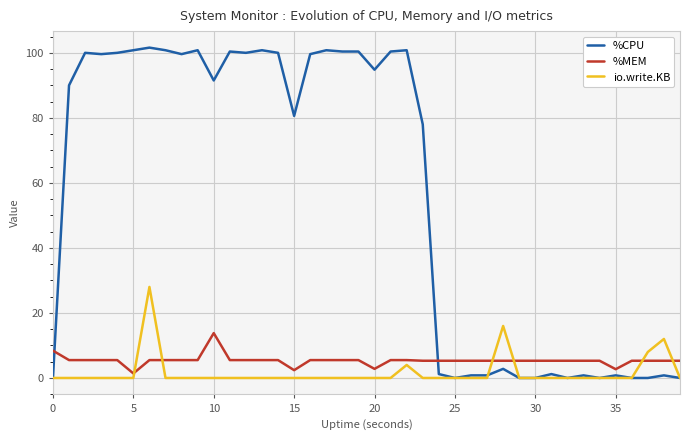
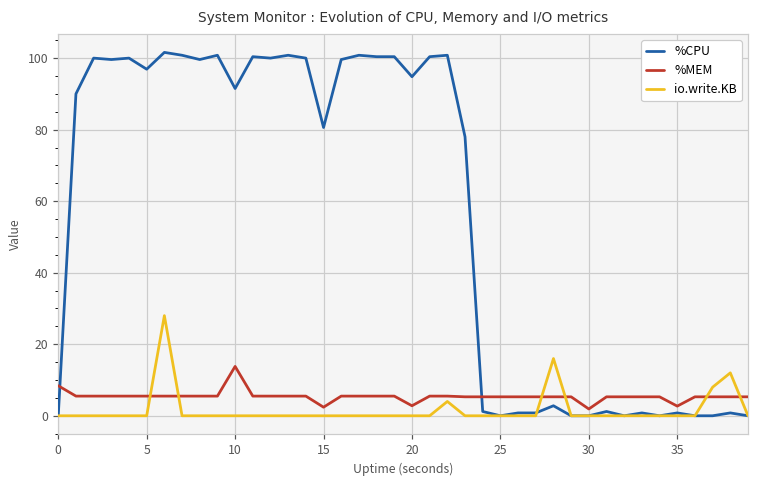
%CPU, 5: 101 -> 97
%MEM, 5: 1 -> 6
%MEM, 30: 5 -> 2
